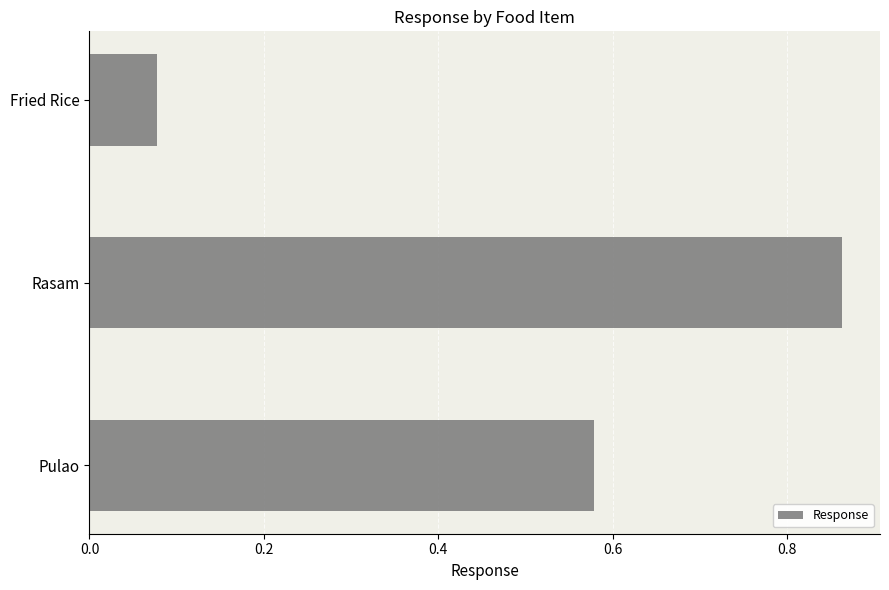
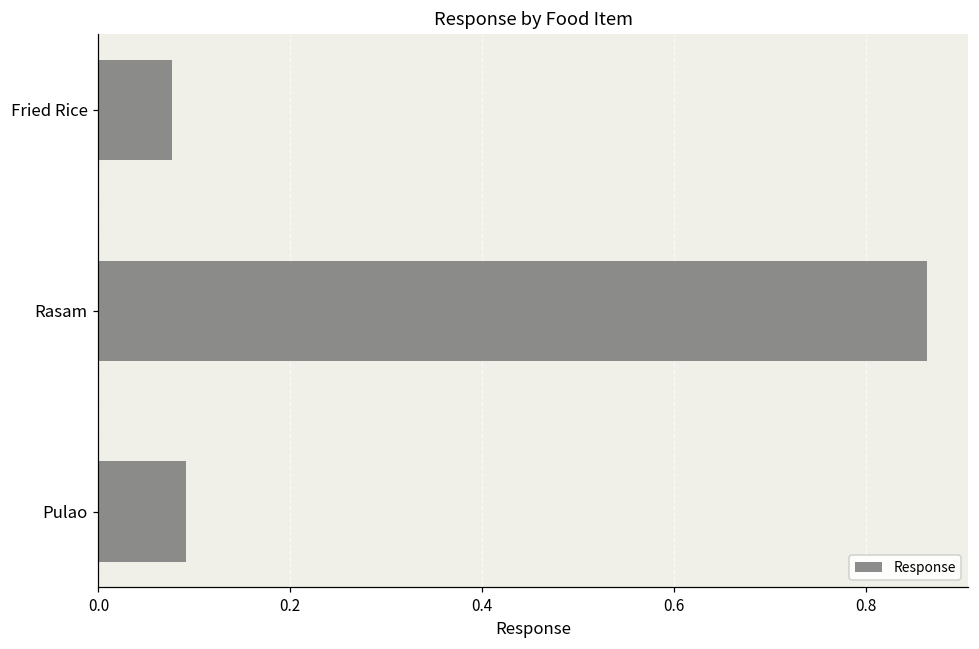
Pulao: 0.58 -> 0.09
